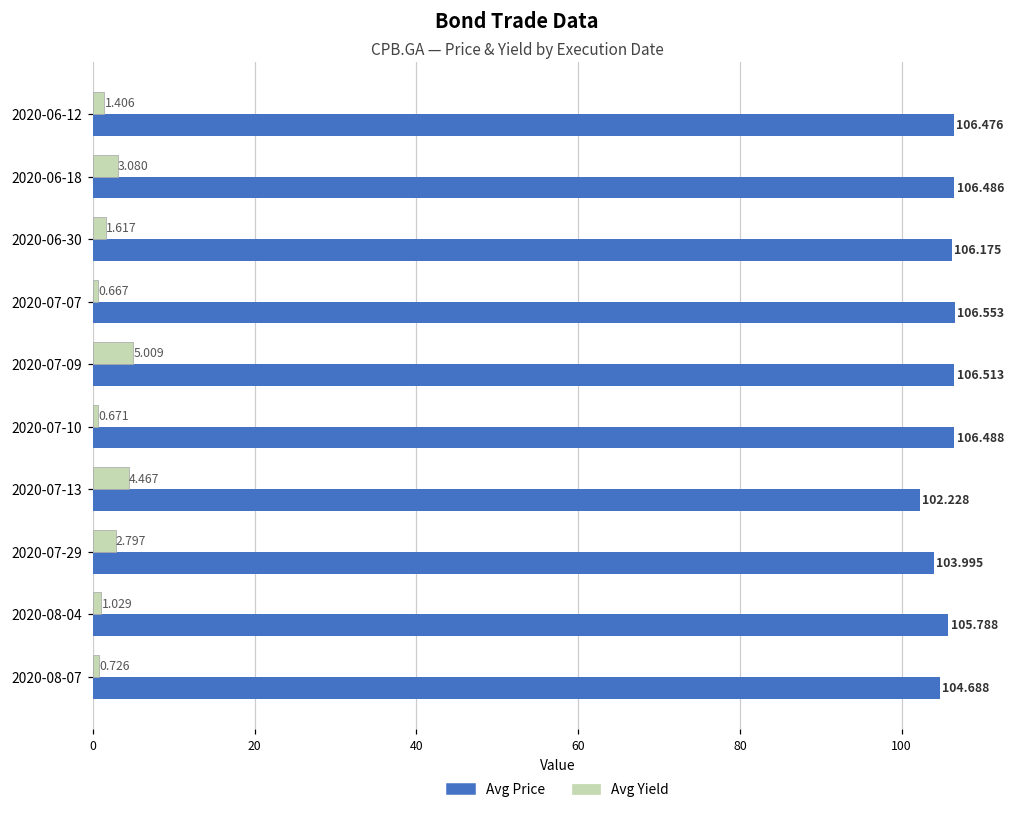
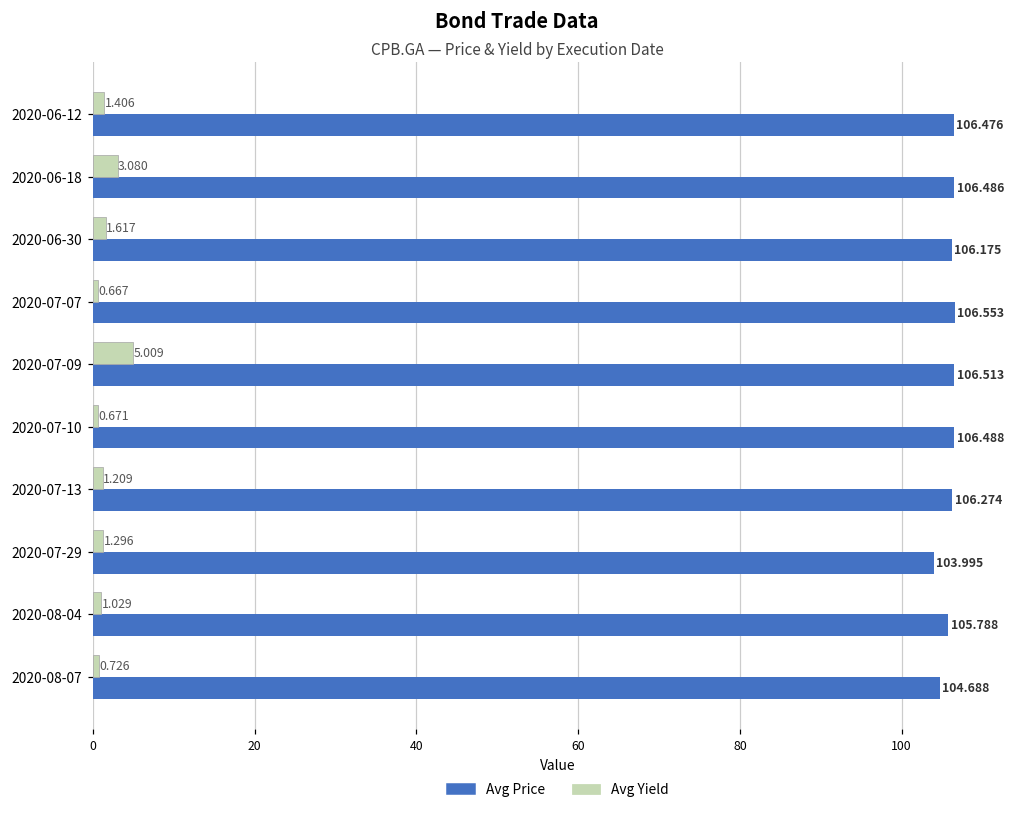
Avg Yield, 2020-07-13: 4.467 -> 1.209
Avg Price, 2020-07-13: 102.228 -> 106.274
Avg Yield, 2020-07-29: 2.797 -> 1.296
